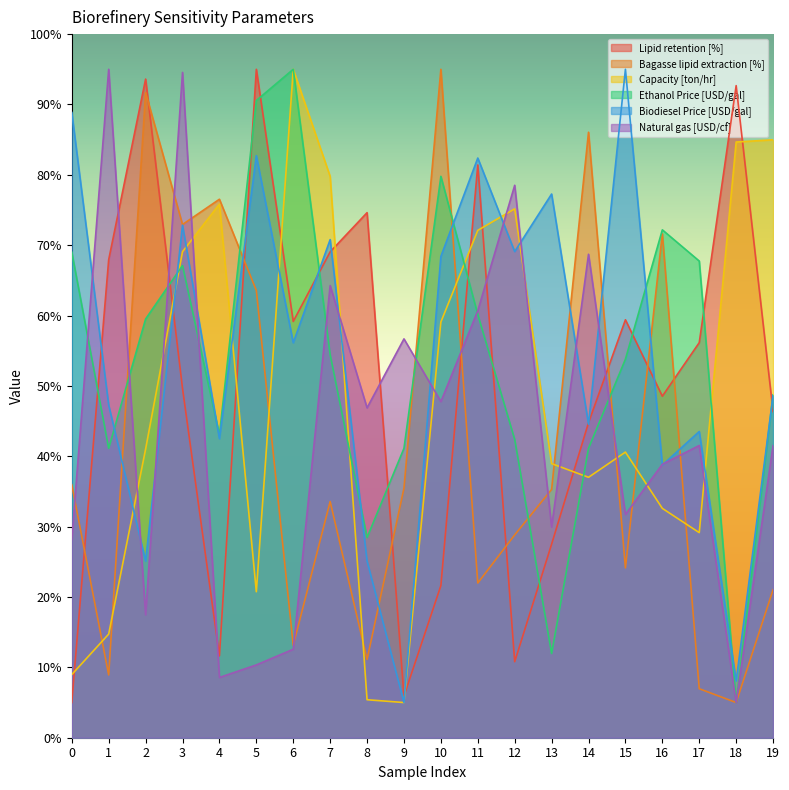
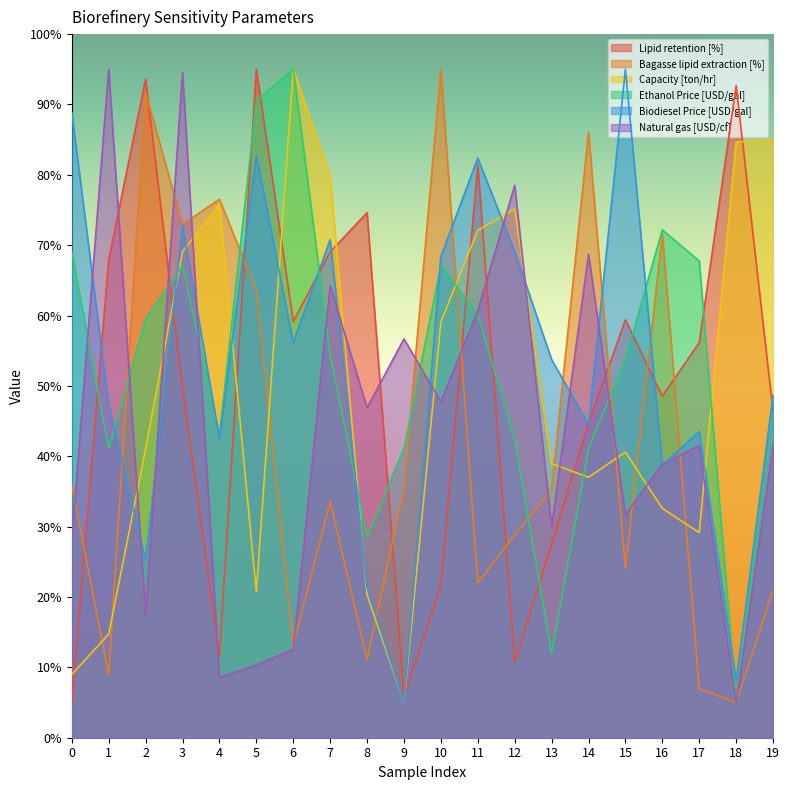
Capacity [ton/hr], 8: 5% -> 20%
Biodiesel Price [USD/gal], 8: 25% -> 21%
Ethanol Price [USD/gal], 10: 80% -> 67%
Biodiesel Price [USD/gal], 13: 77% -> 54%
